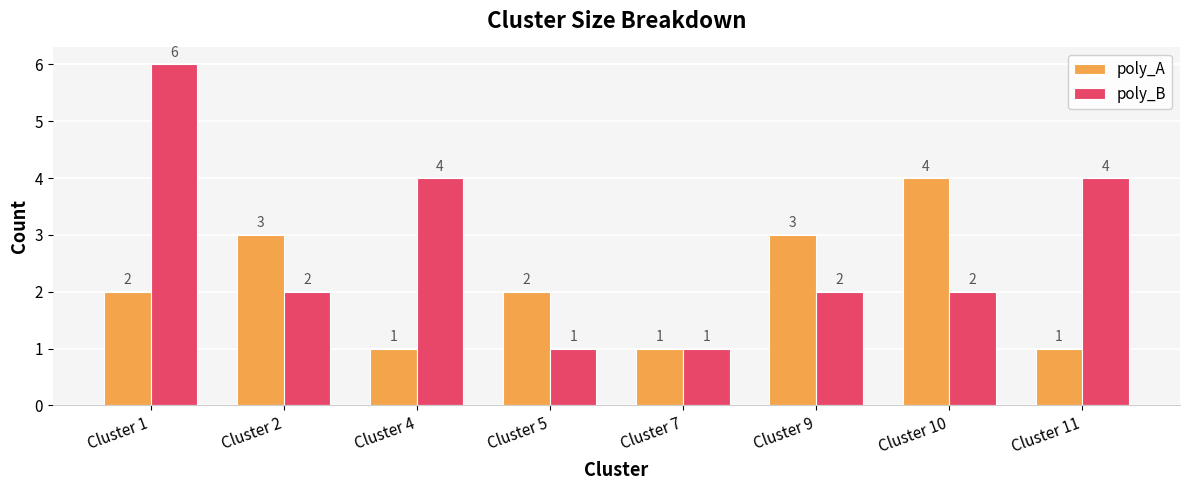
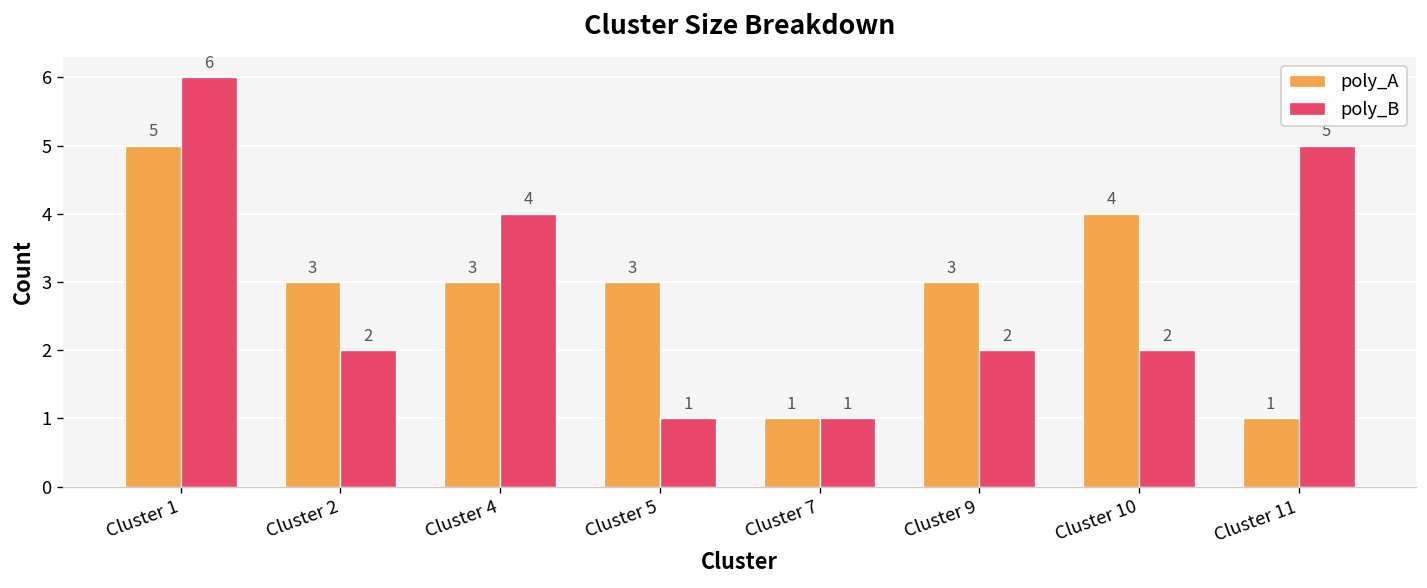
poly_A, Cluster 1: 2 -> 5
poly_A, Cluster 4: 1 -> 3
poly_A, Cluster 5: 2 -> 3
poly_B, Cluster 11: 4 -> 5
